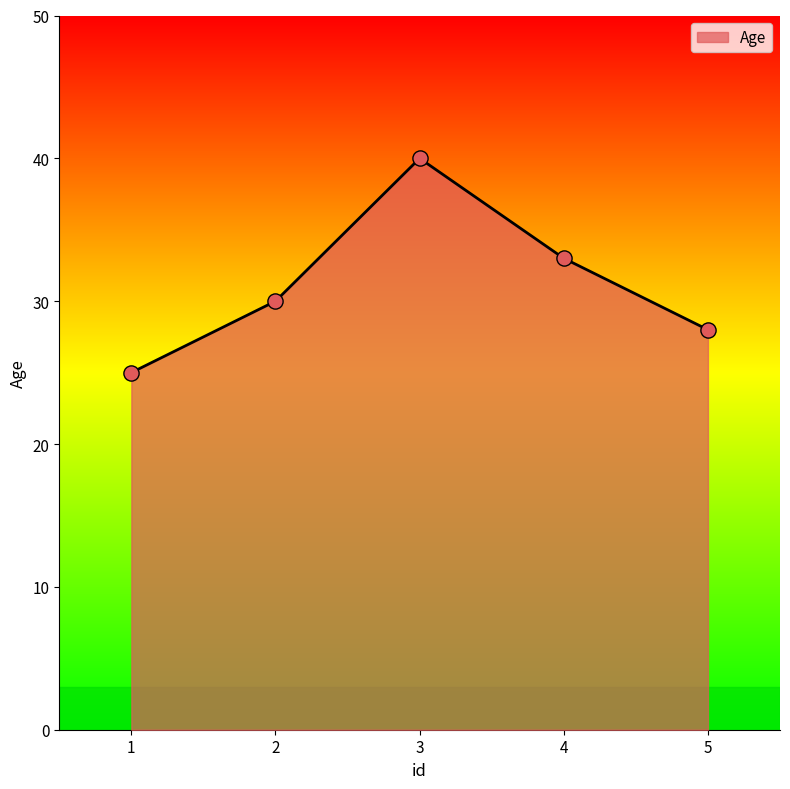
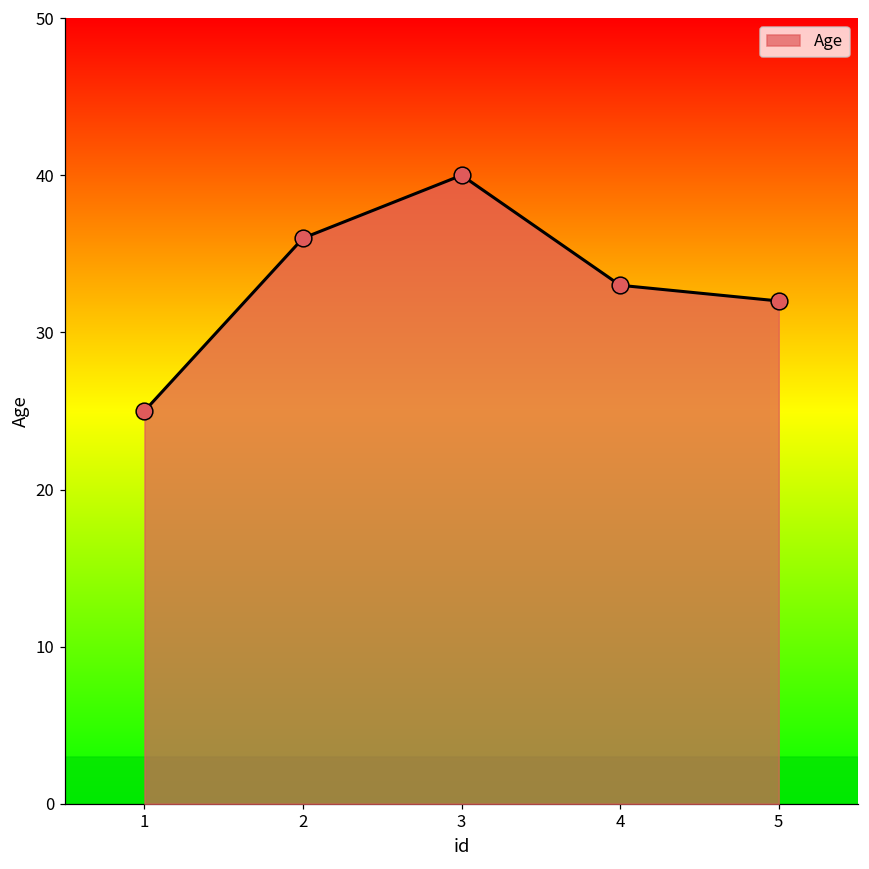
2: 30 -> 36
5: 28 -> 32
